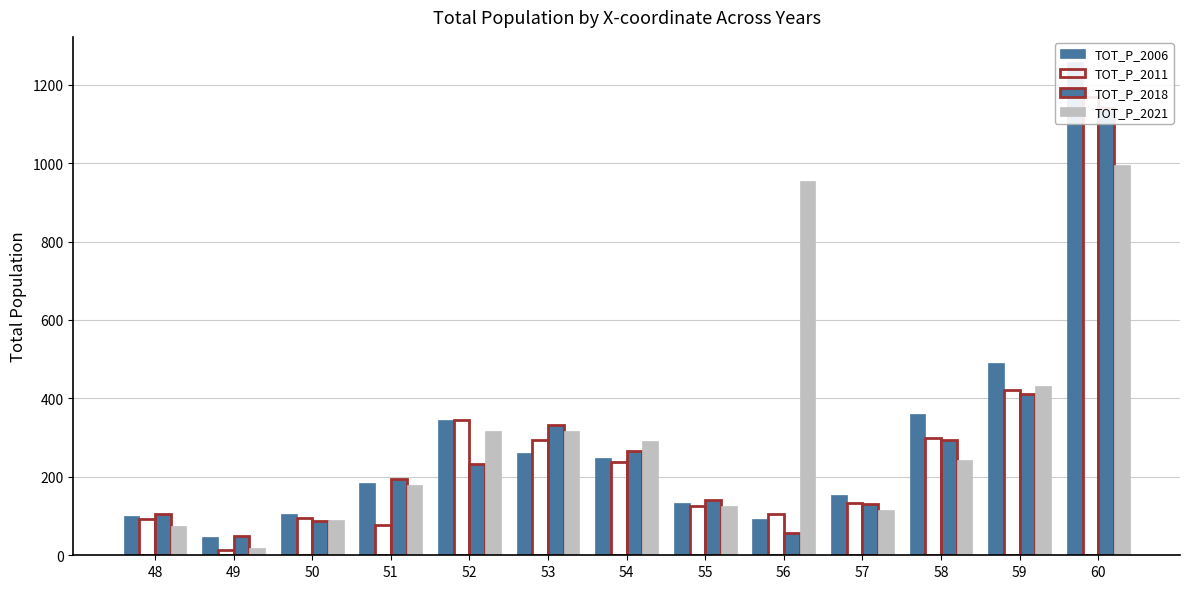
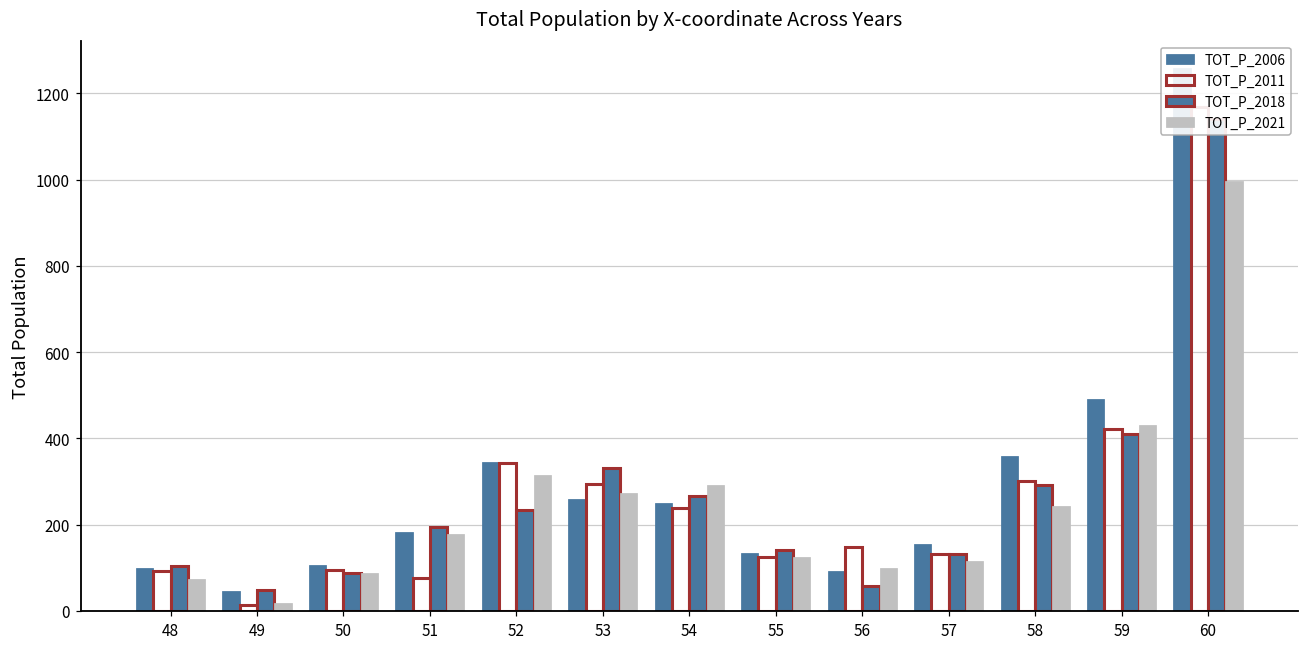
TOT_P_2021, 53: 320 -> 270
TOT_P_2011, 56: 100 -> 150
TOT_P_2021, 56: 950 -> 100
